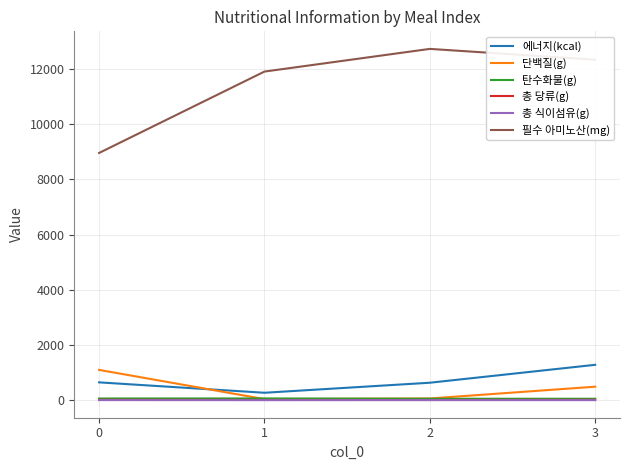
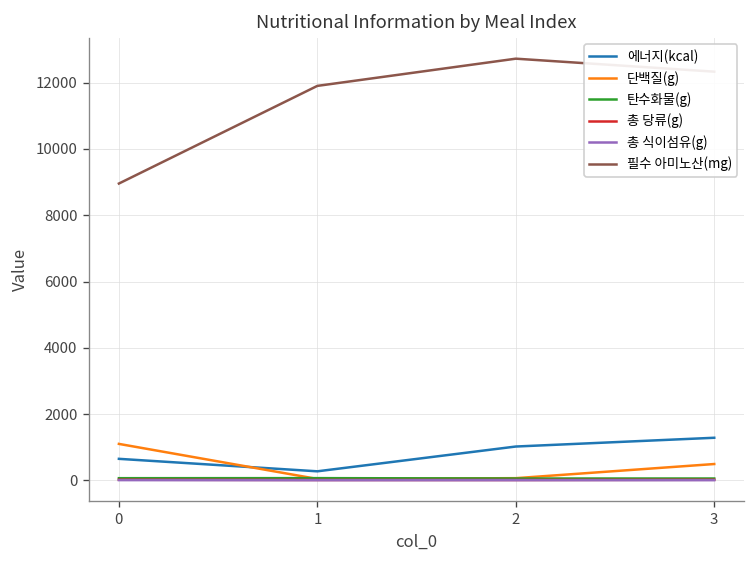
에너지(kcal), 2: 600 -> 1000
